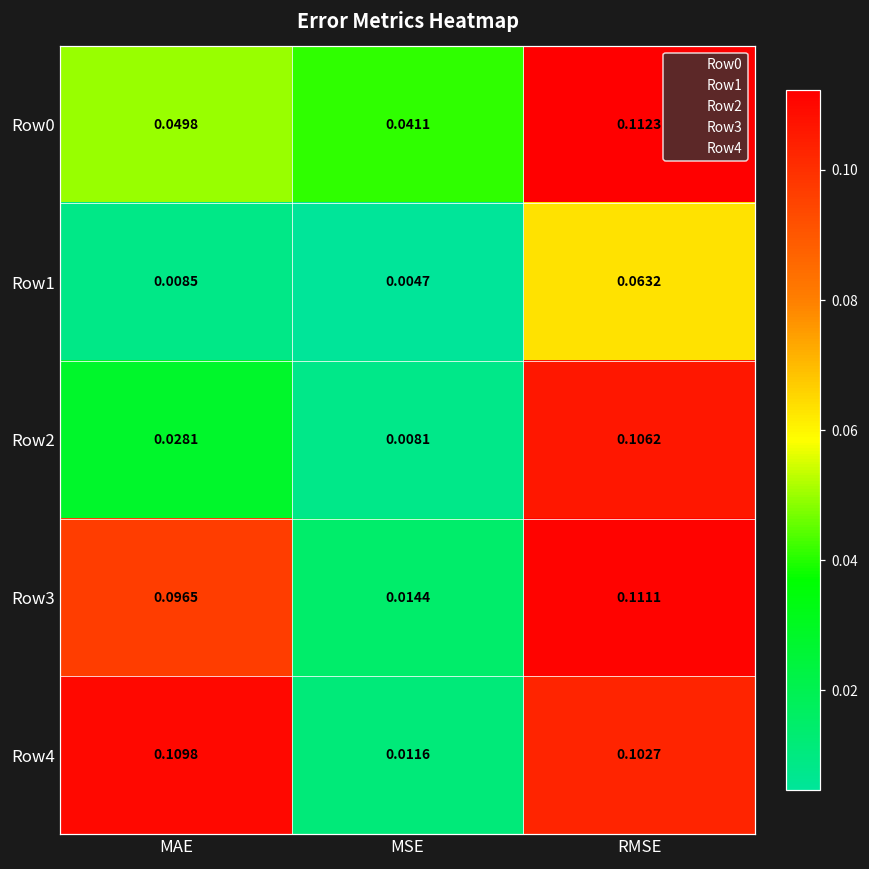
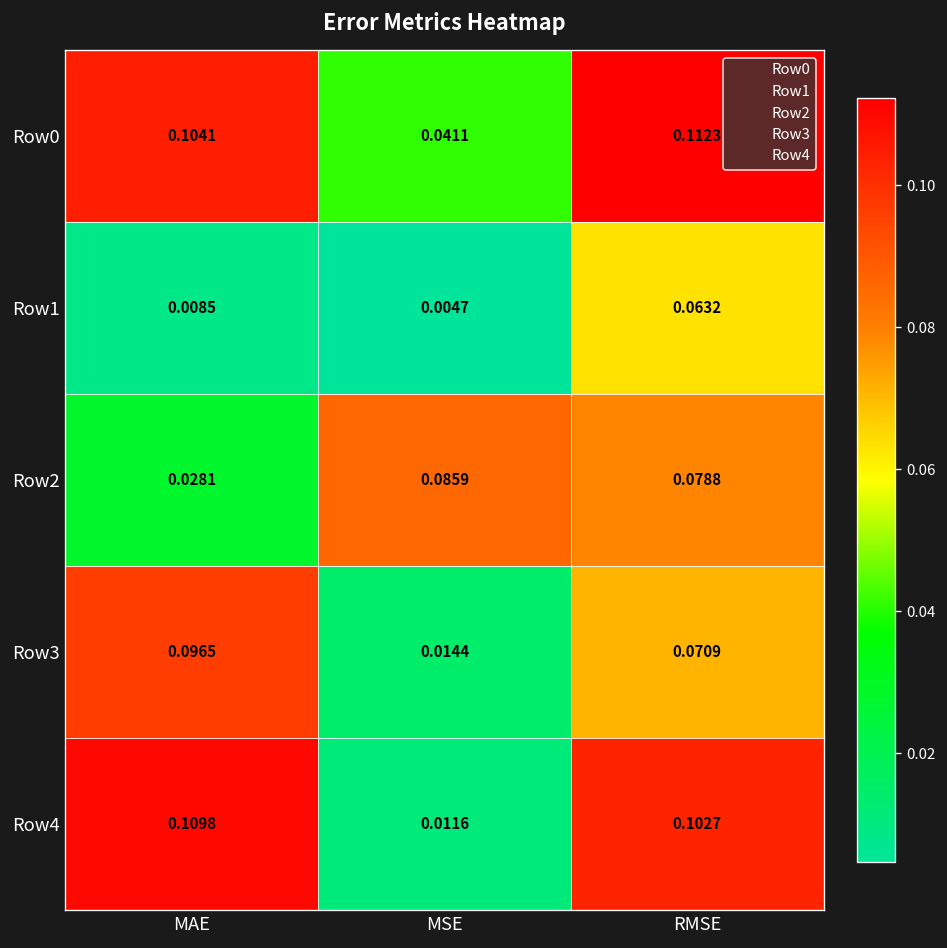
Row0, MAE: 0.0498 -> 0.1041
Row2, MSE: 0.0081 -> 0.0859
Row2, RMSE: 0.1062 -> 0.0788
Row3, RMSE: 0.1111 -> 0.0709
